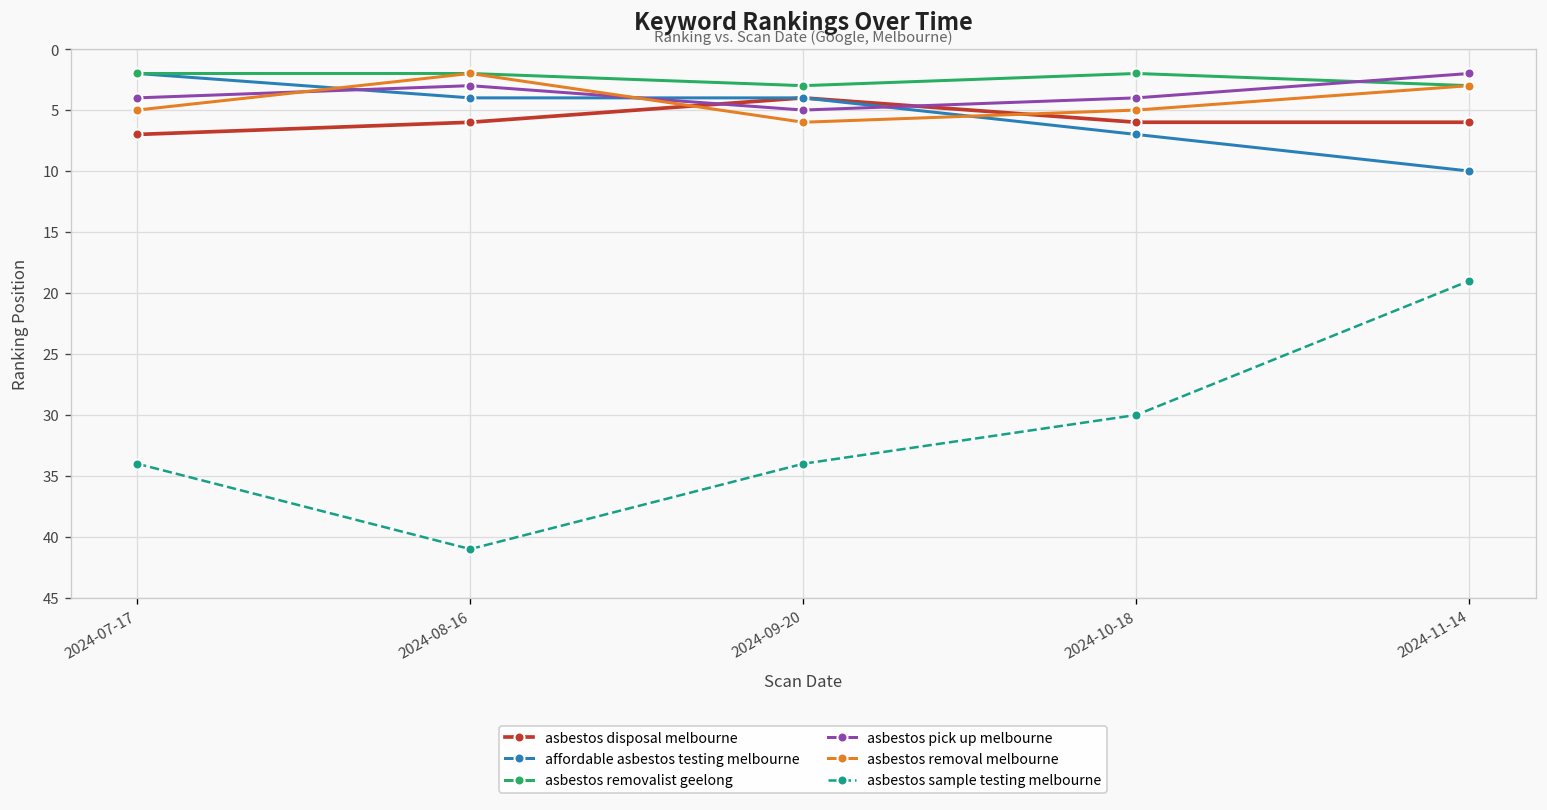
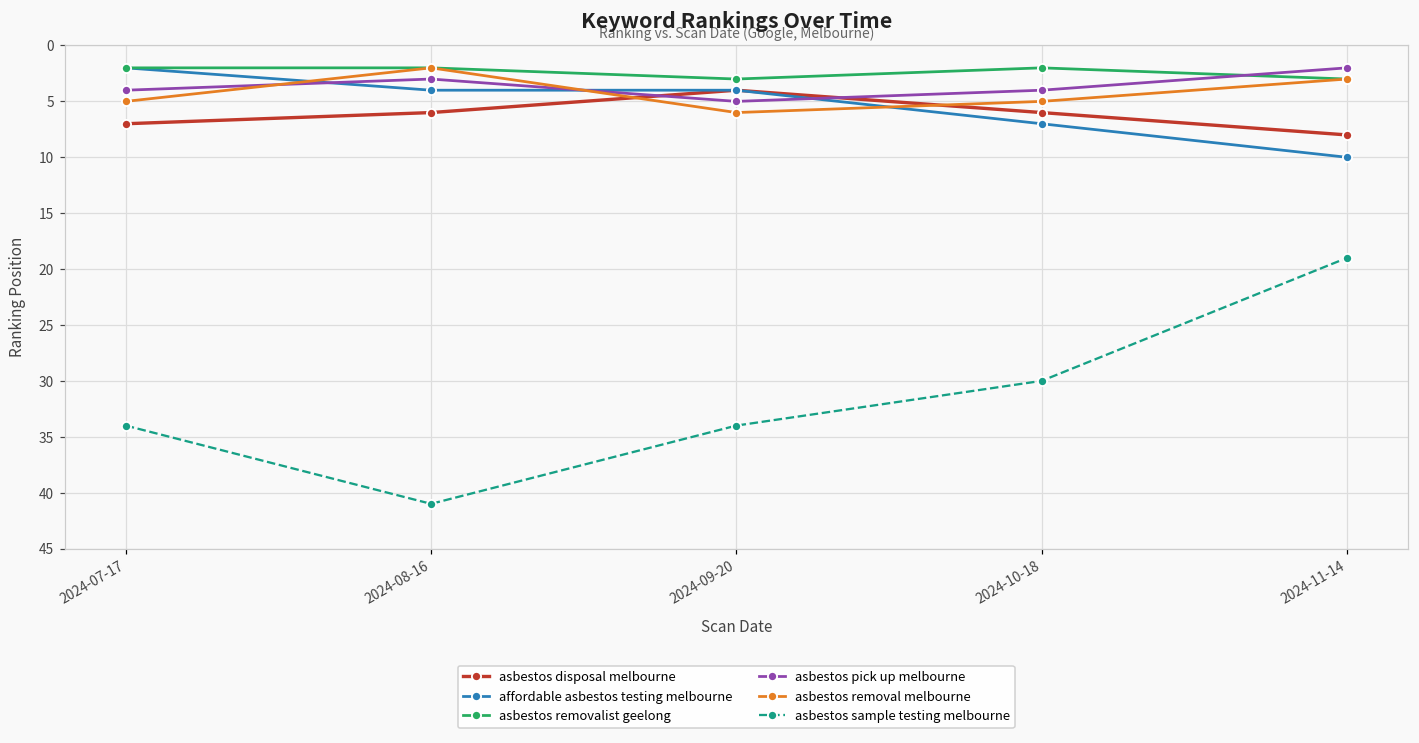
asbestos disposal melbourne, 2024-11-14: 6 -> 8
